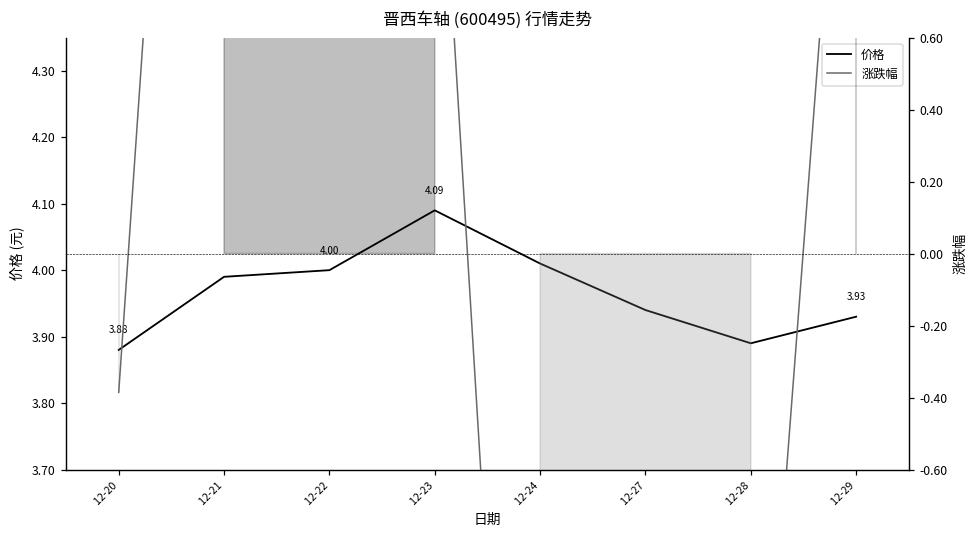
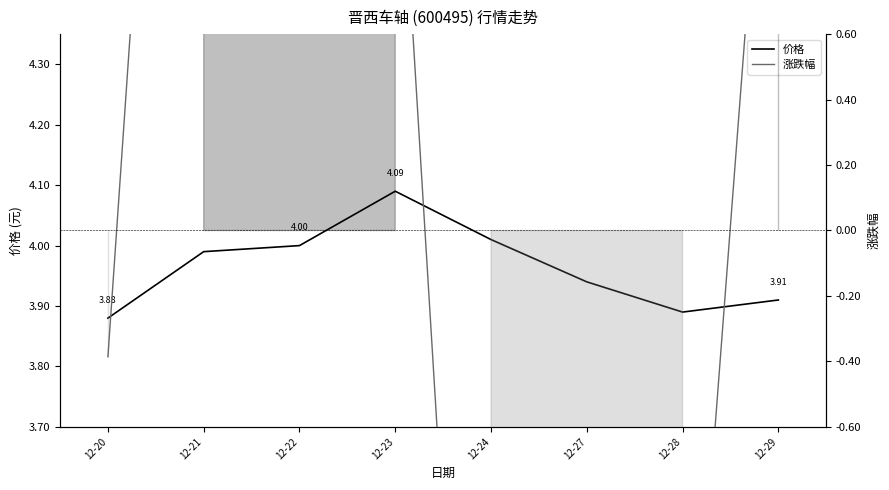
价格, 12-29: 3.93 -> 3.91
